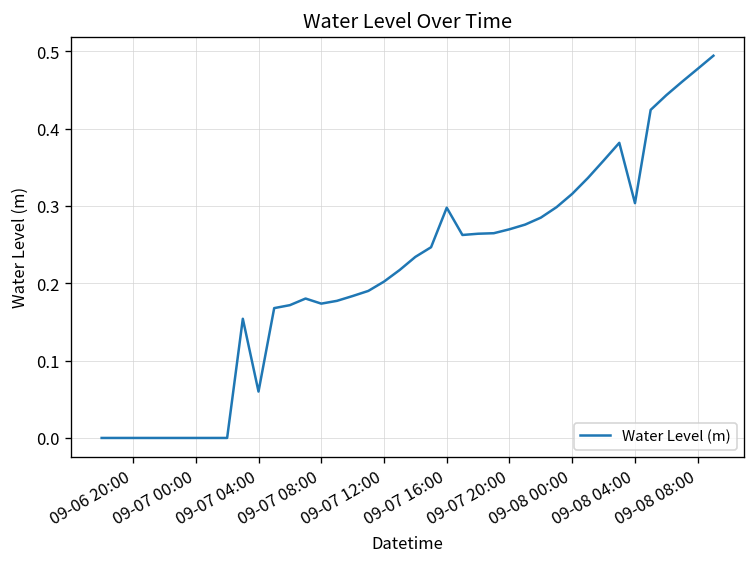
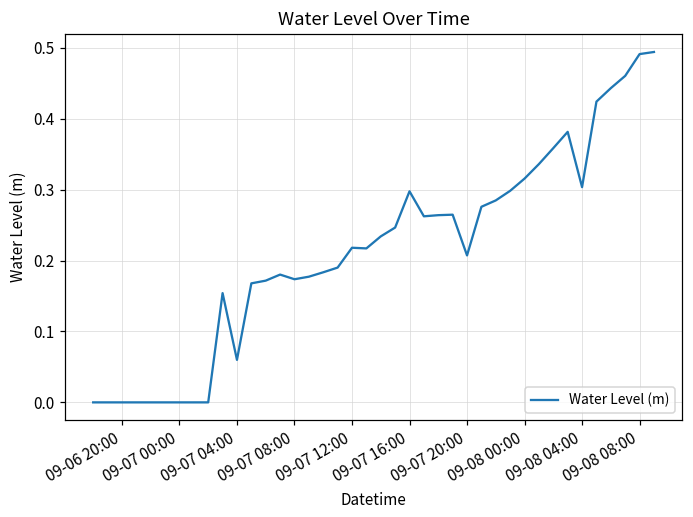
09-07 12:00: 0.20 -> 0.22
09-07 20:00: 0.27 -> 0.21
09-08 08:00: 0.48 -> 0.49
